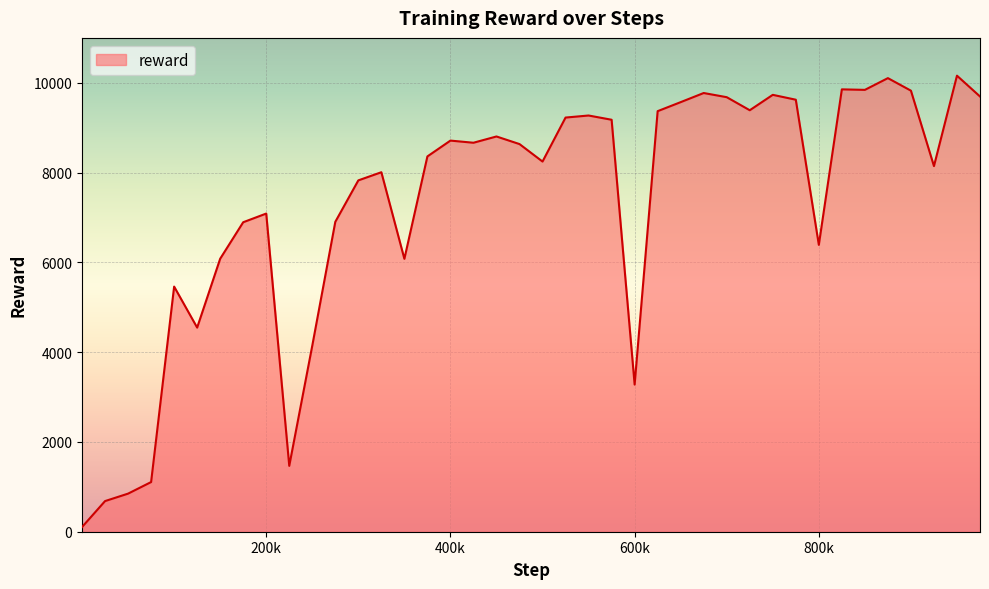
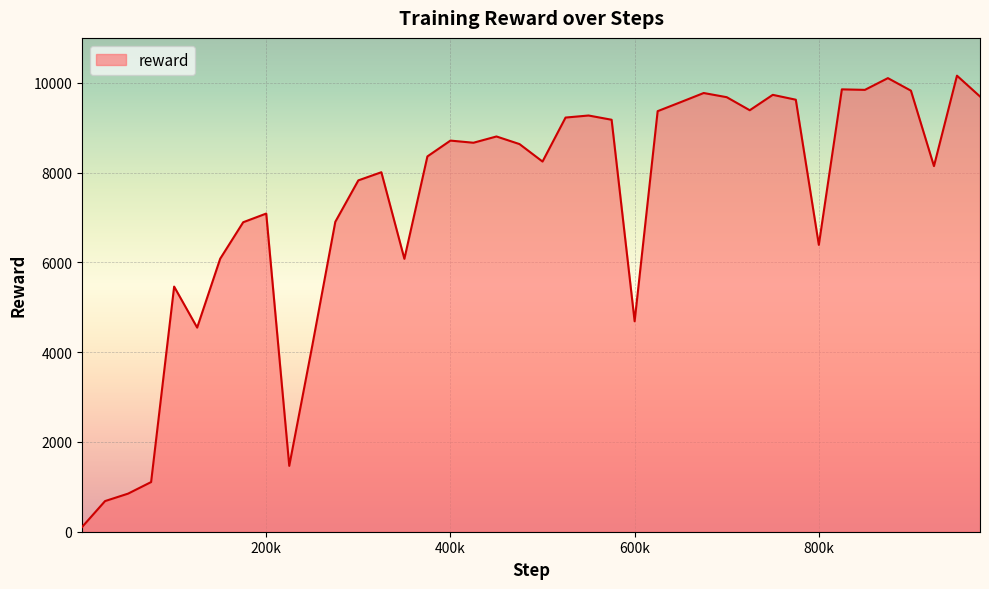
600k: 3300 -> 4700
